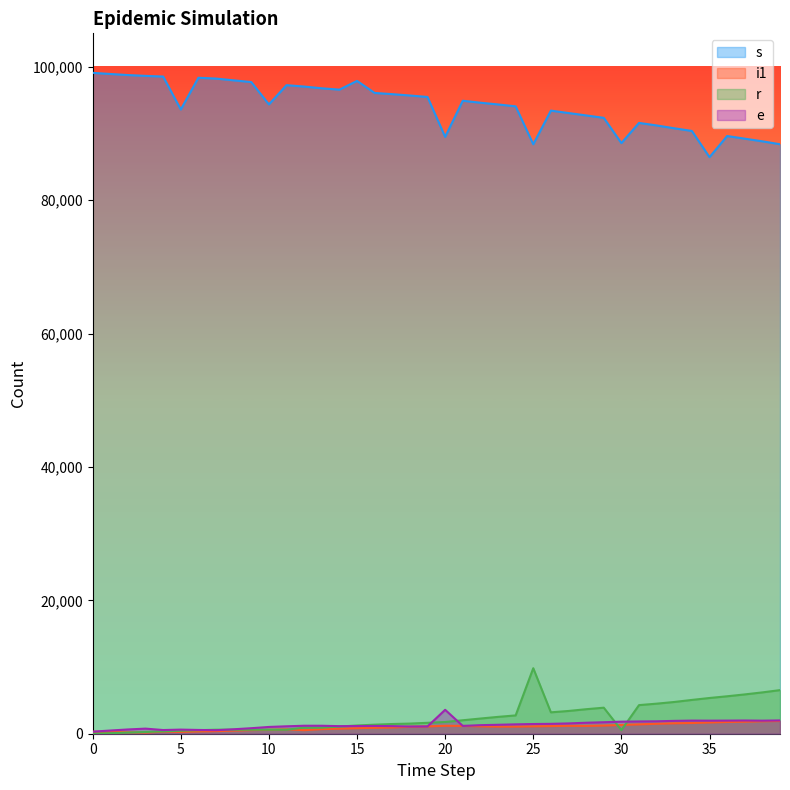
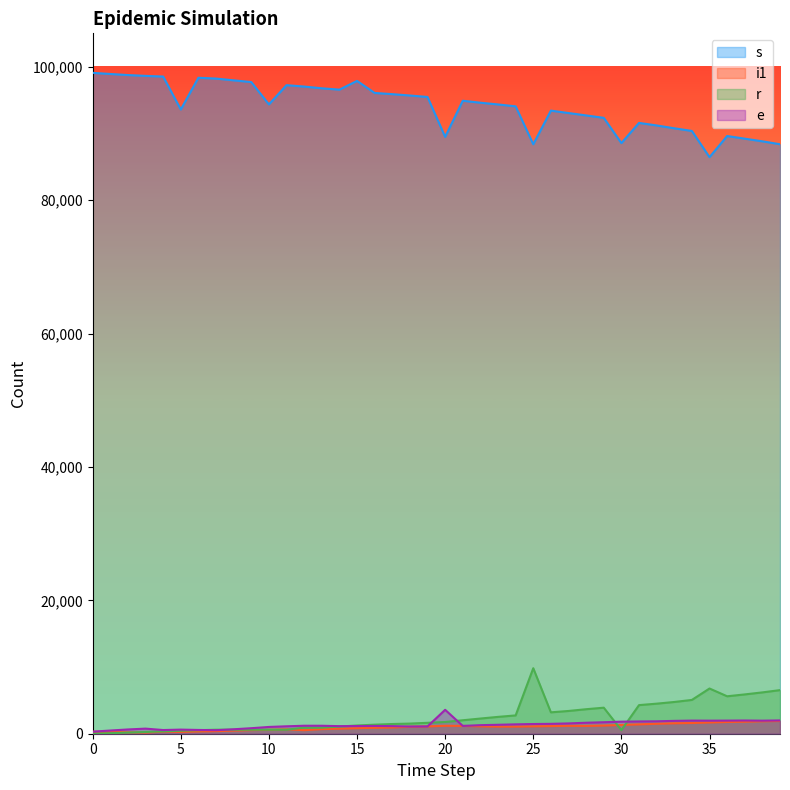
r, 35: 5,000 -> 7,000
